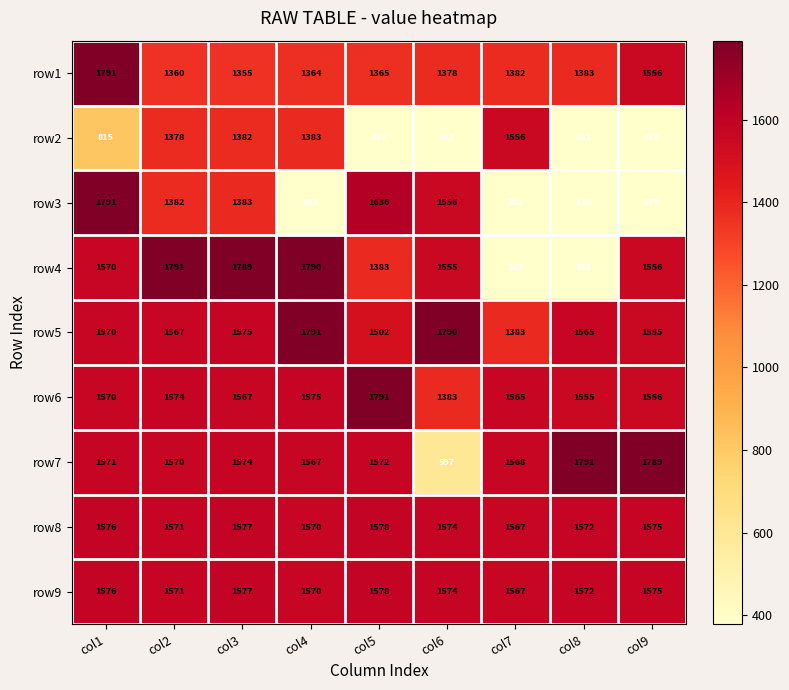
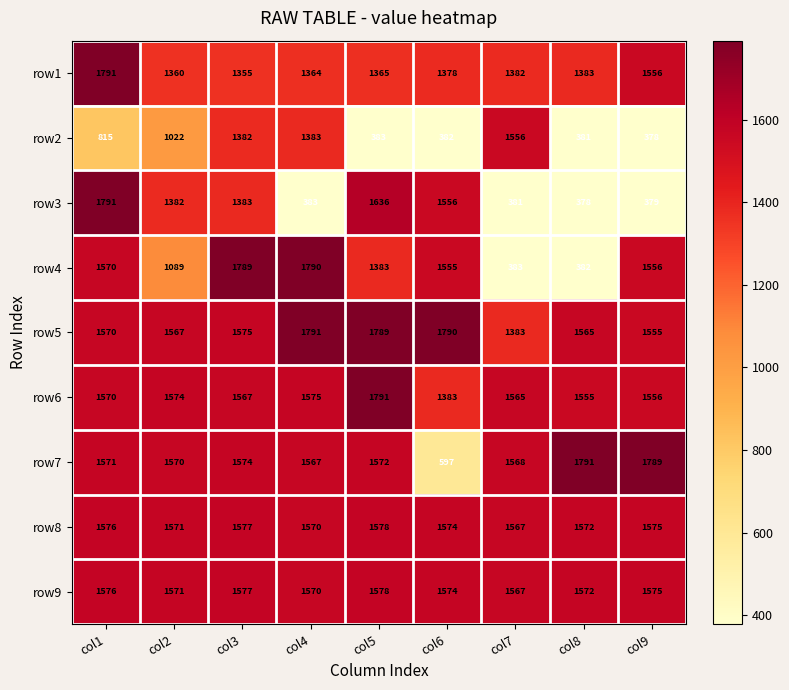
row2, col2: 1378 -> 1022
row4, col2: 1791 -> 1089
row5, col5: 1502 -> 1789
